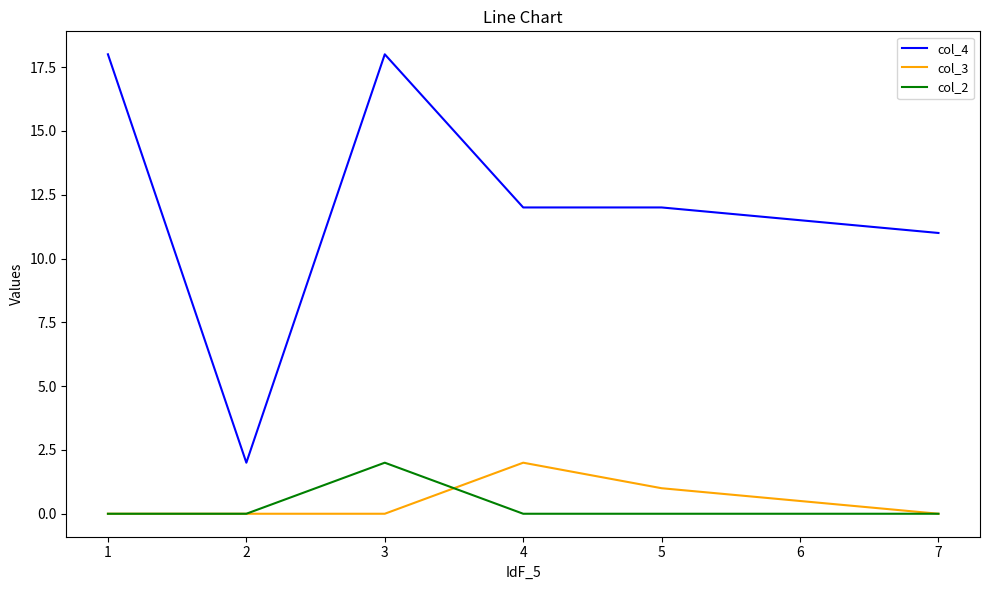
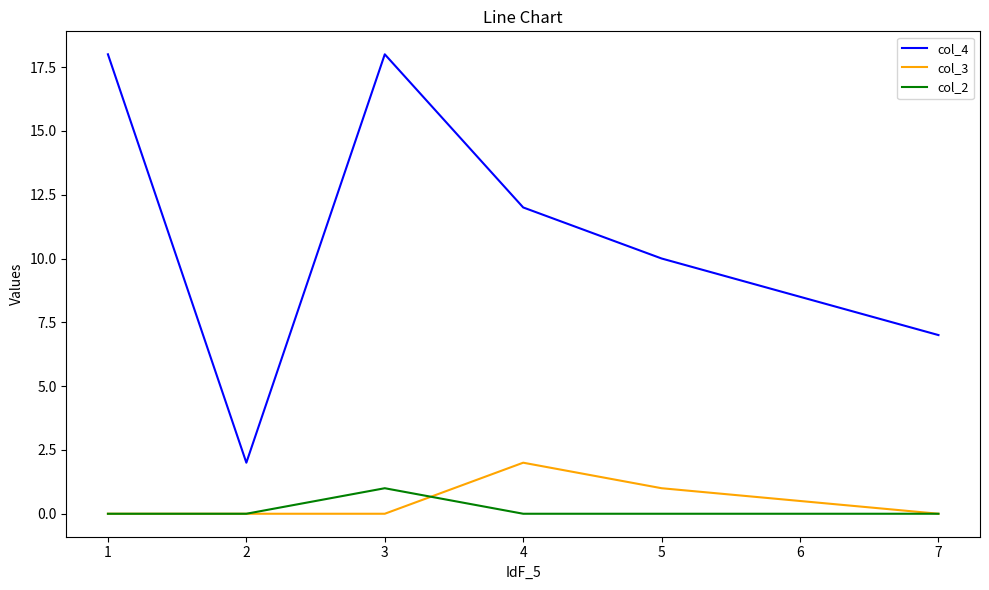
col_2, 3: 2 -> 1
col_4, 5: 12 -> 10
col_4, 7: 11 -> 7
